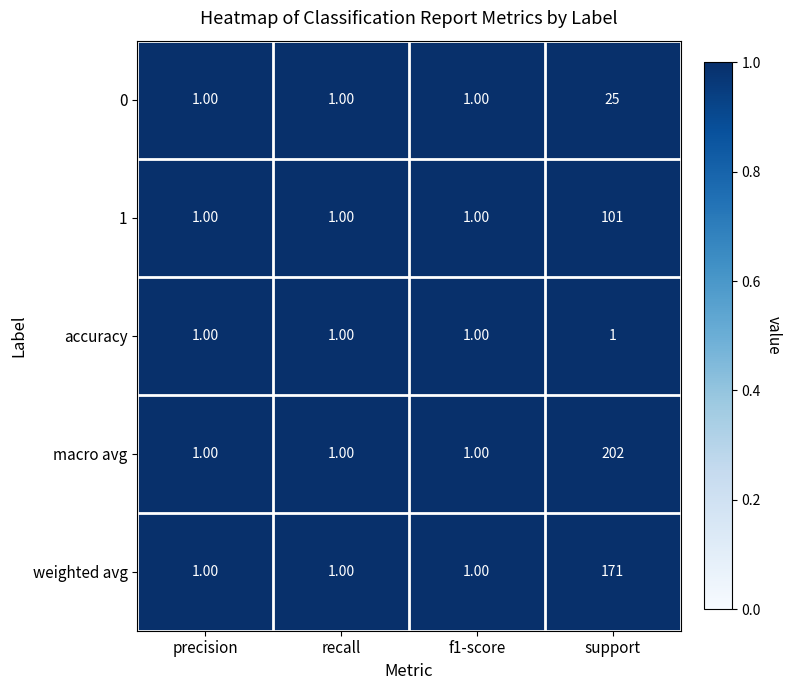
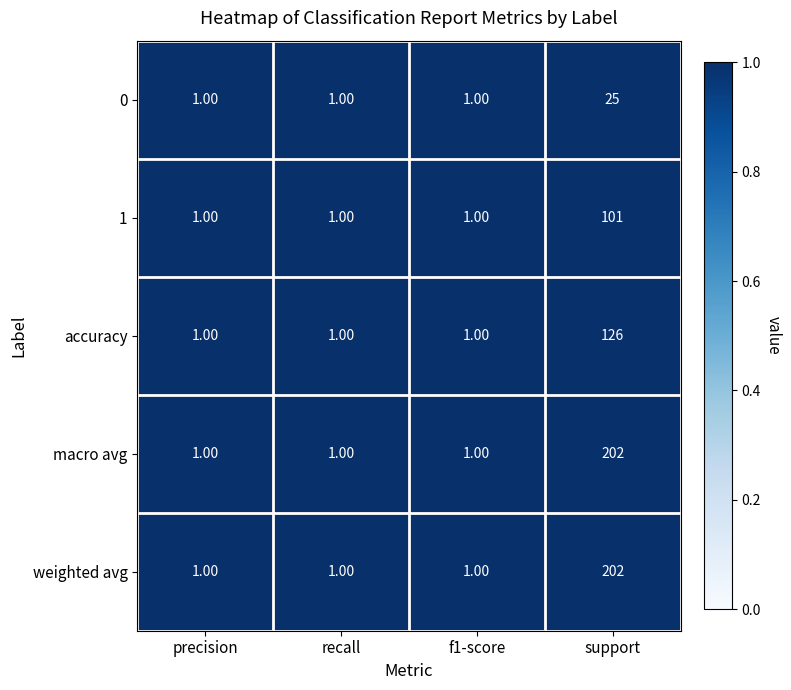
accuracy, support: 1 -> 126
weighted avg, support: 171 -> 202
